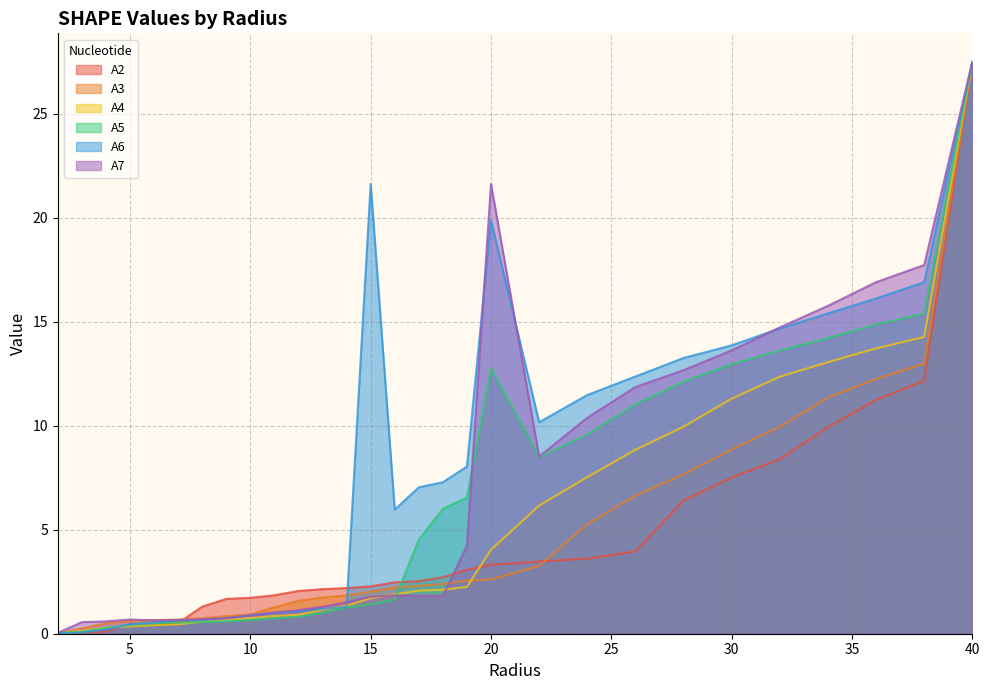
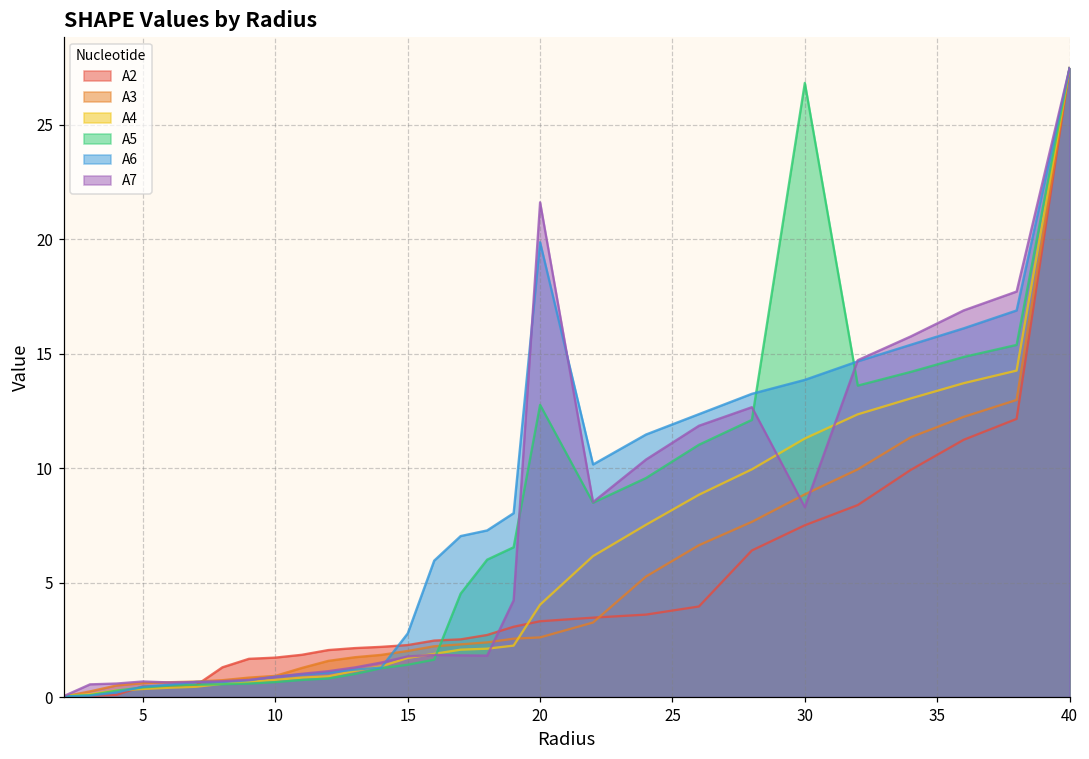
A6, 15: 21.6 -> 2.8
A5, 30: 13.0 -> 26.8
A7, 30: 13.6 -> 8.3
